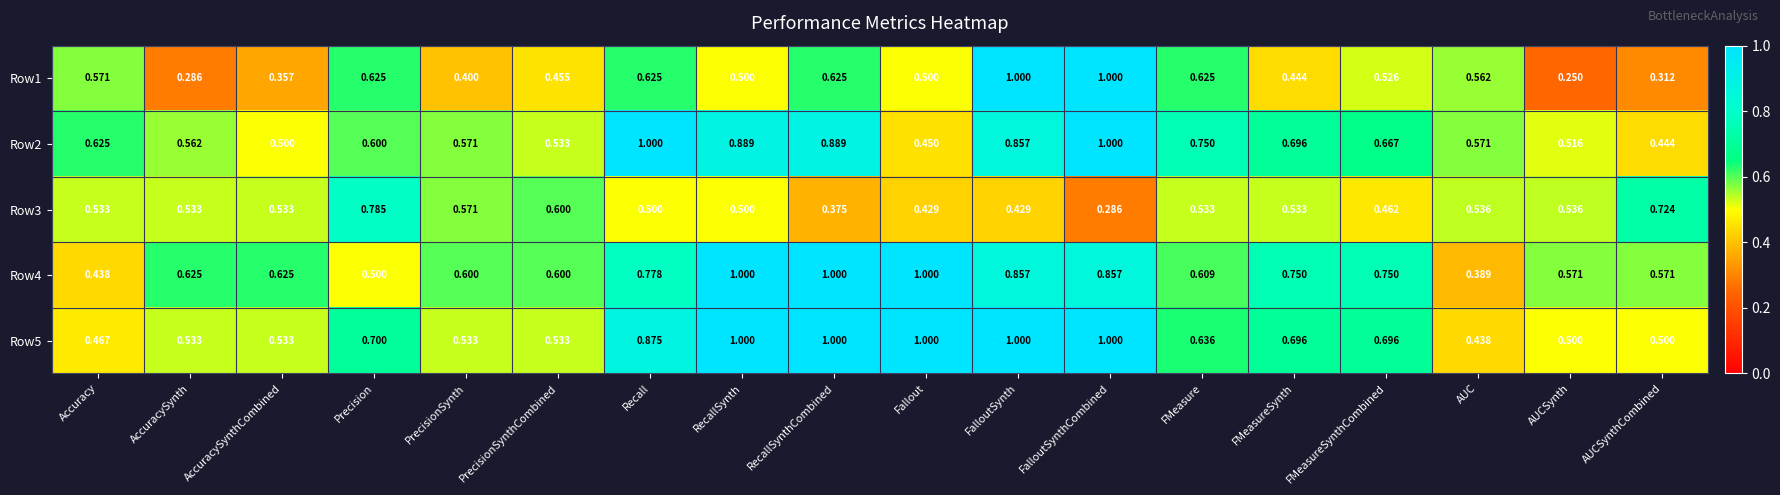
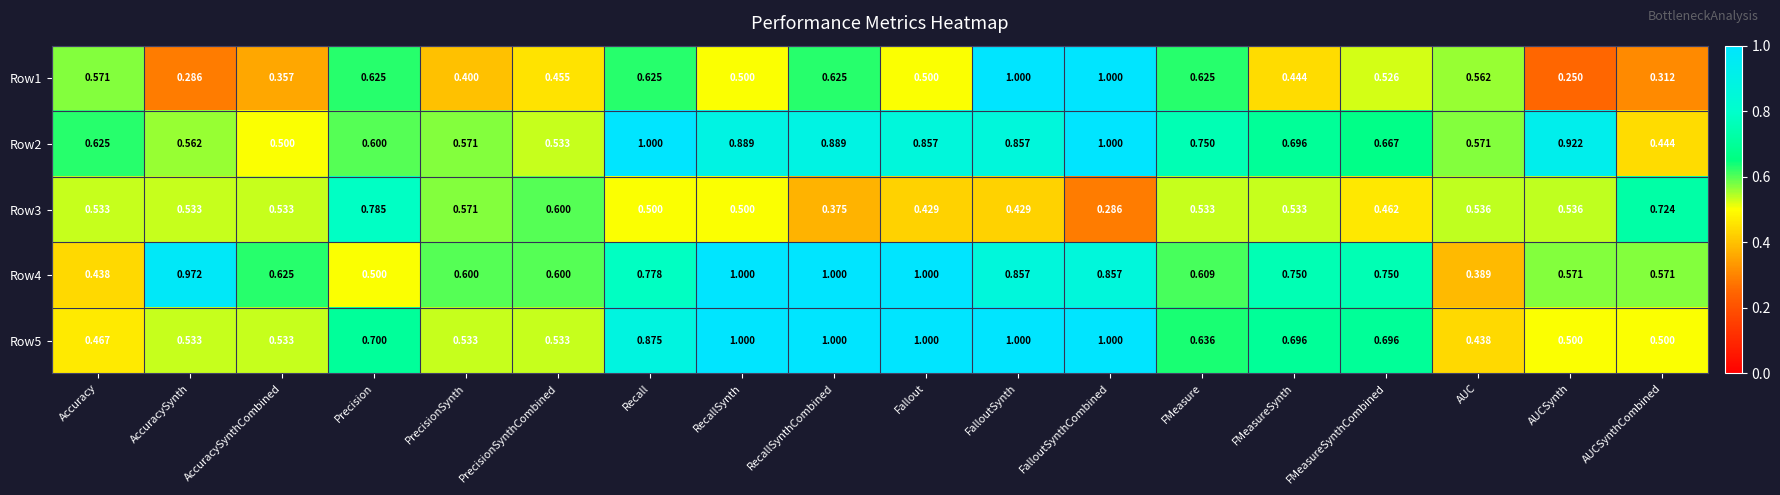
Row2, Fallout: 0.450 -> 0.857
Row2, AUCSynth: 0.516 -> 0.922
Row4, AccuracySynth: 0.625 -> 0.972
